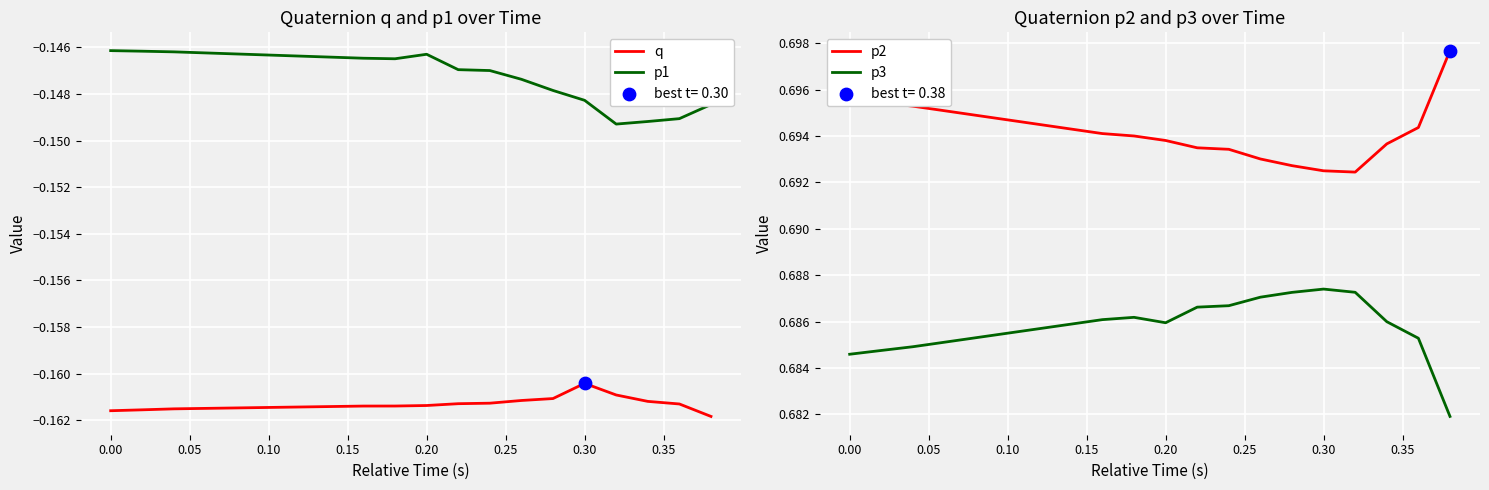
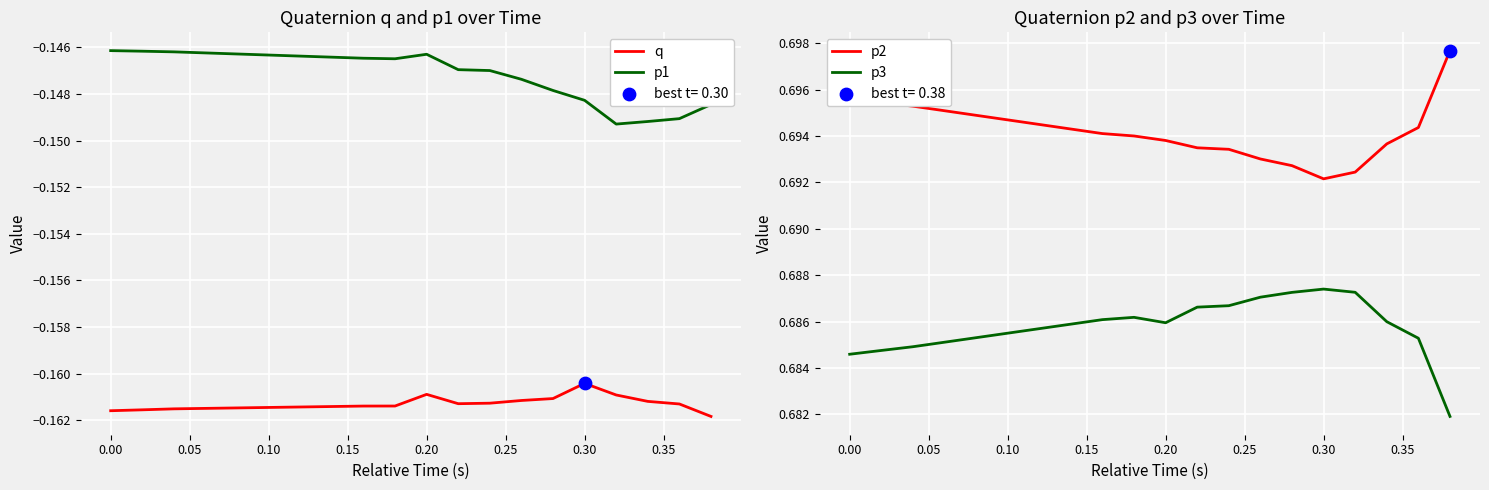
Quaternion q and p1 over Time, q, 0.20: -0.1614 -> -0.1609
Quaternion p2 and p3 over Time, p2, 0.30: 0.6925 -> 0.6922
